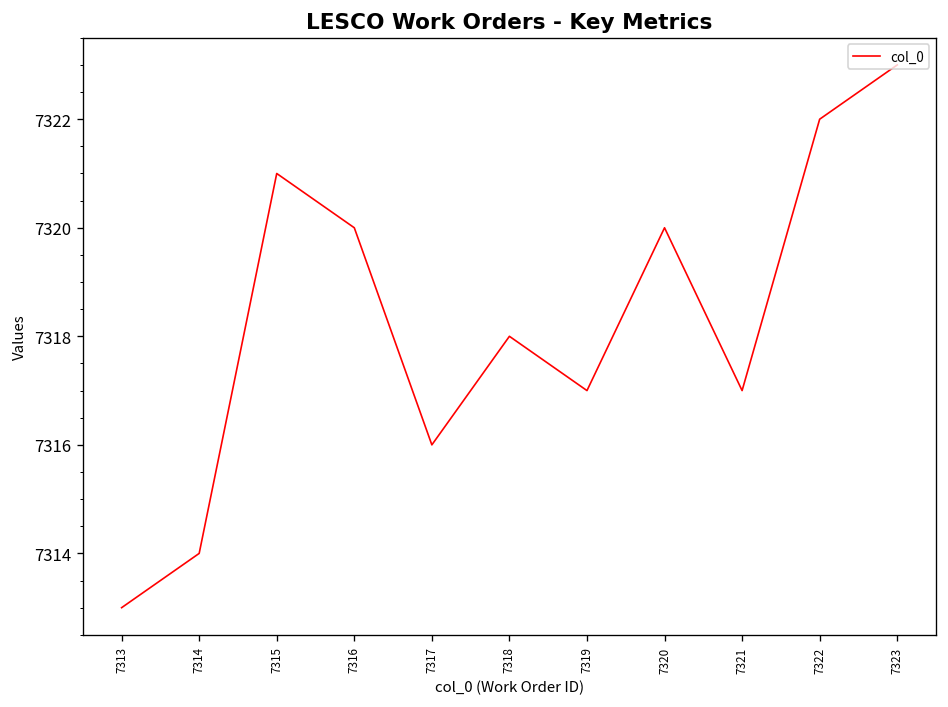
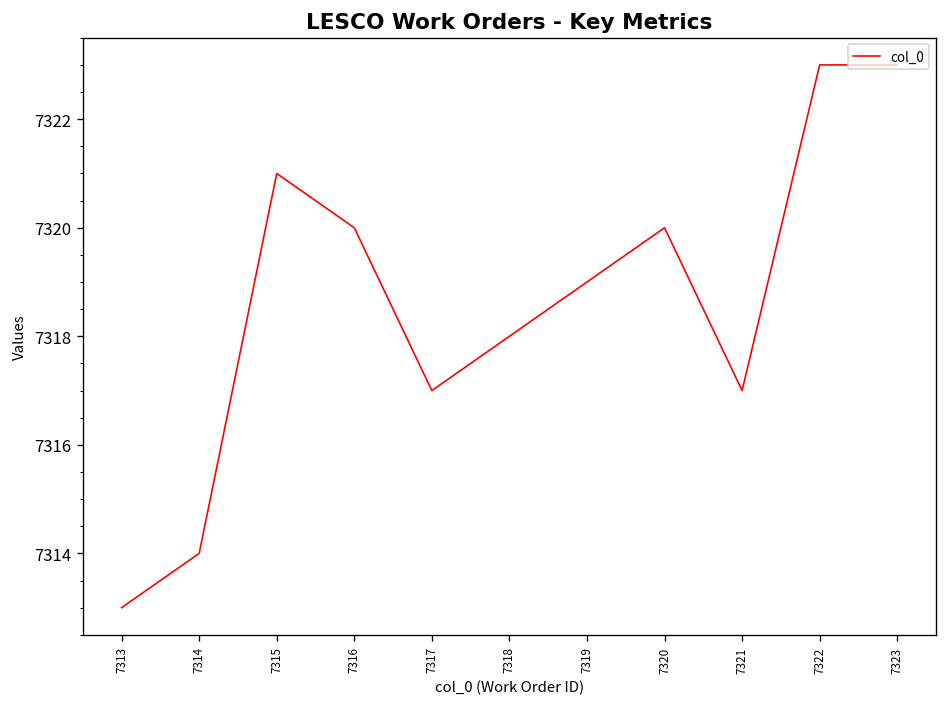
7317: 7316 -> 7317
7319: 7317 -> 7319
7322: 7322 -> 7323
